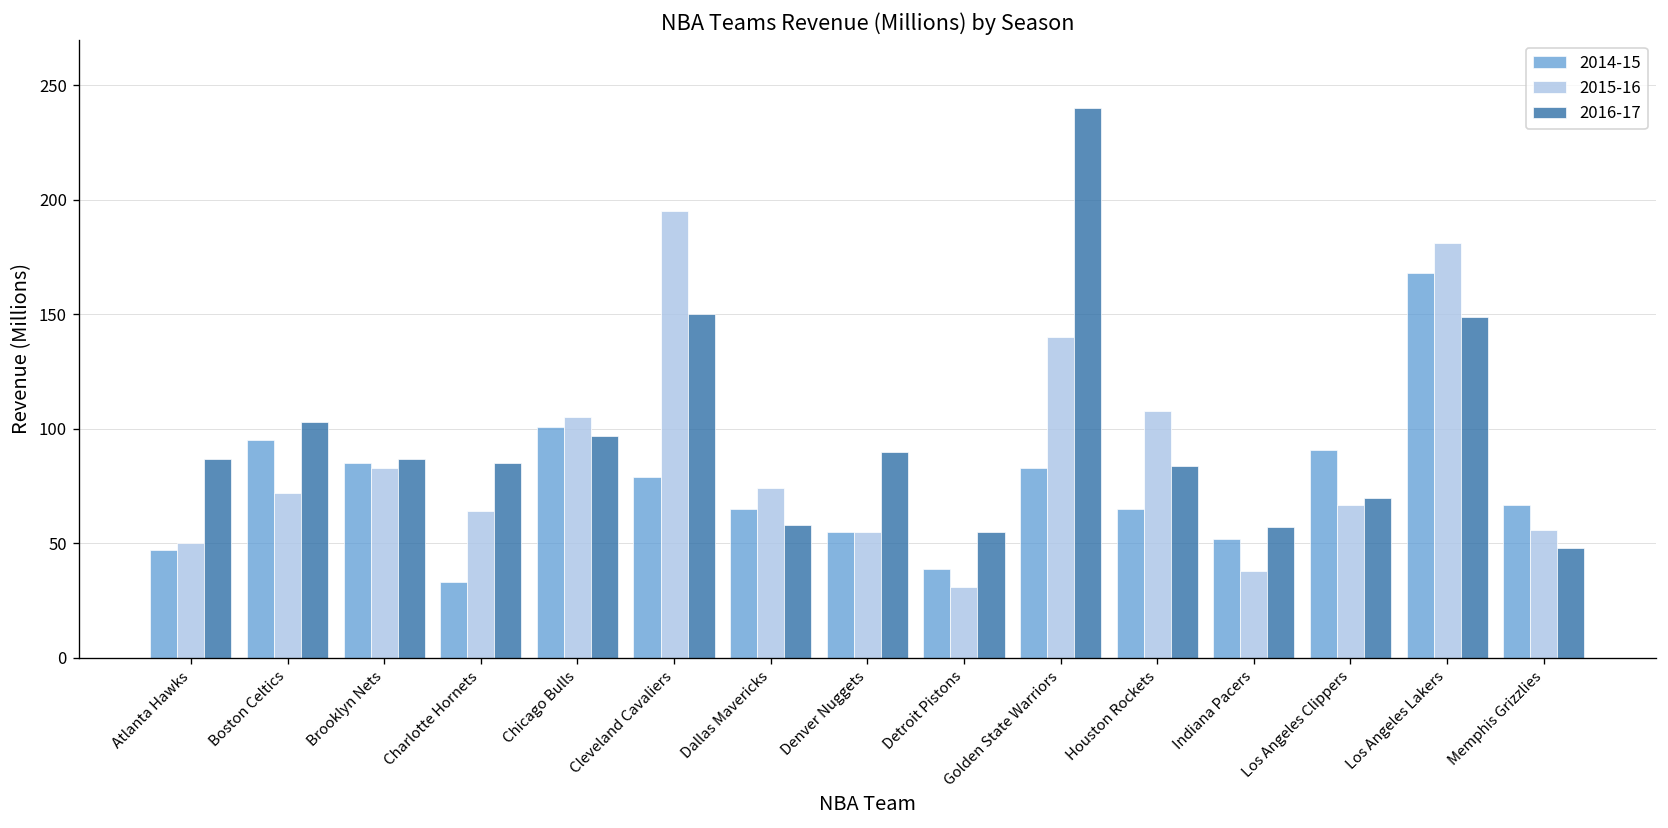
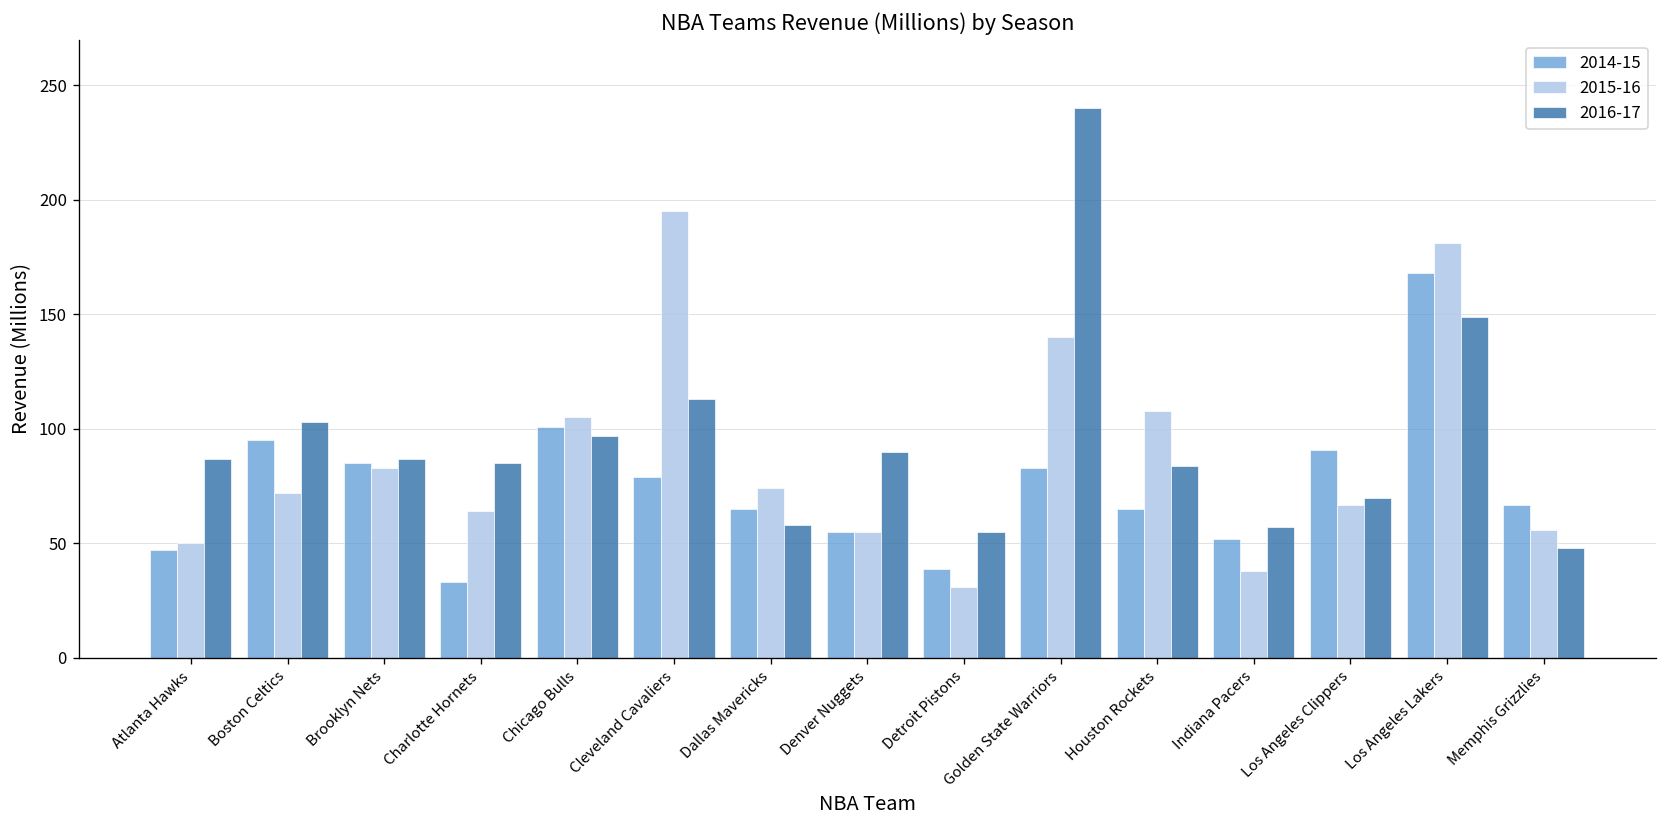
2016-17, Cleveland Cavaliers: 150 -> 113
